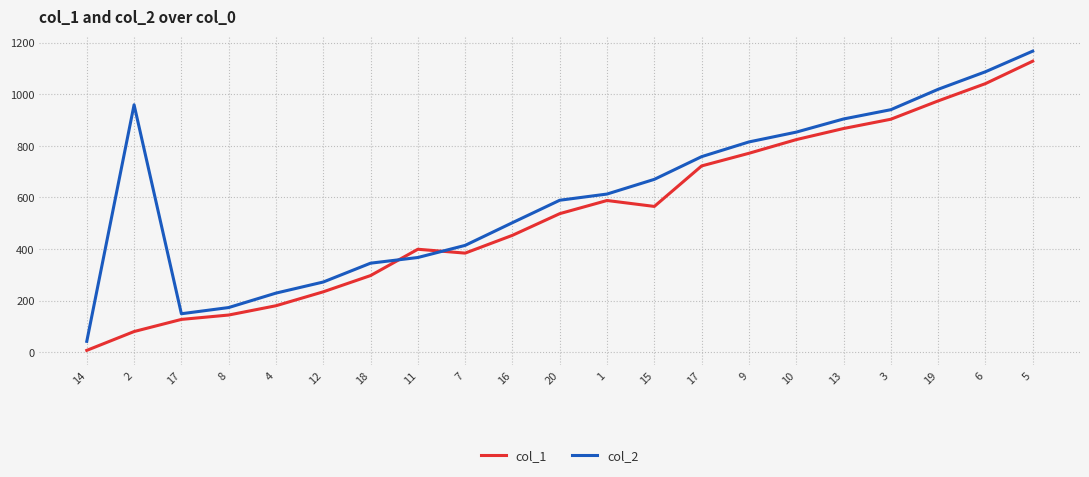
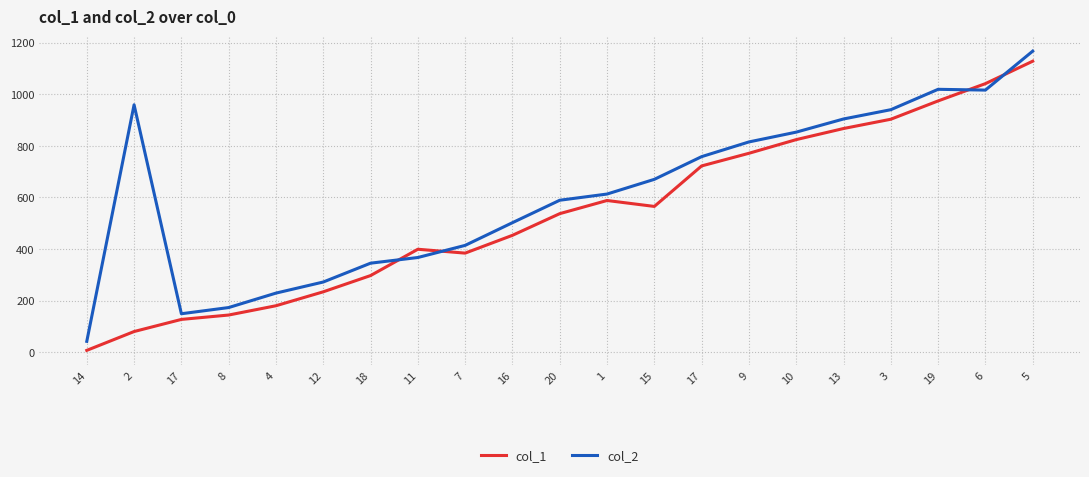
col_2, 6: 1090 -> 1020
